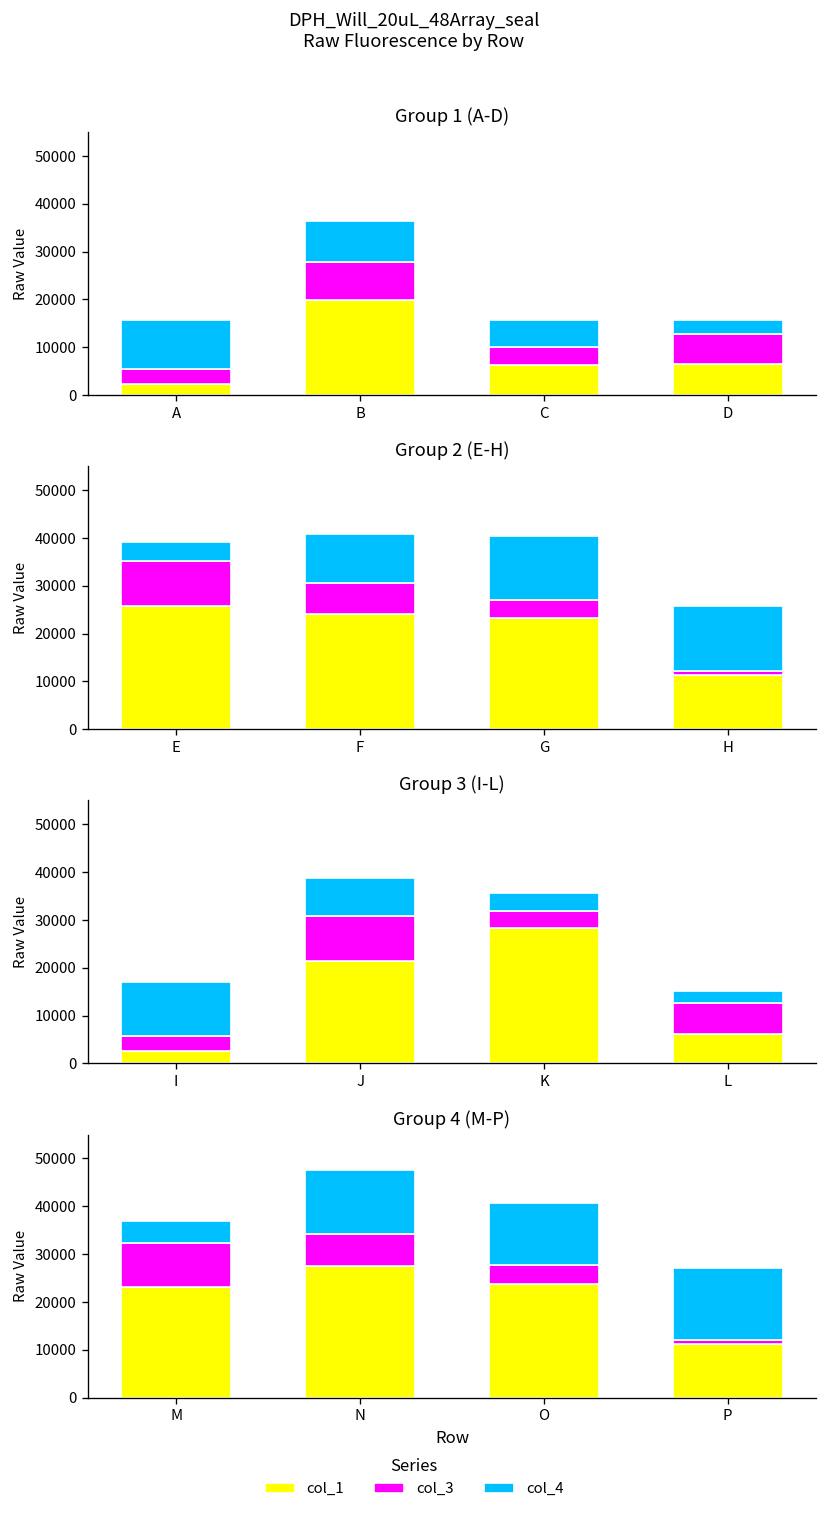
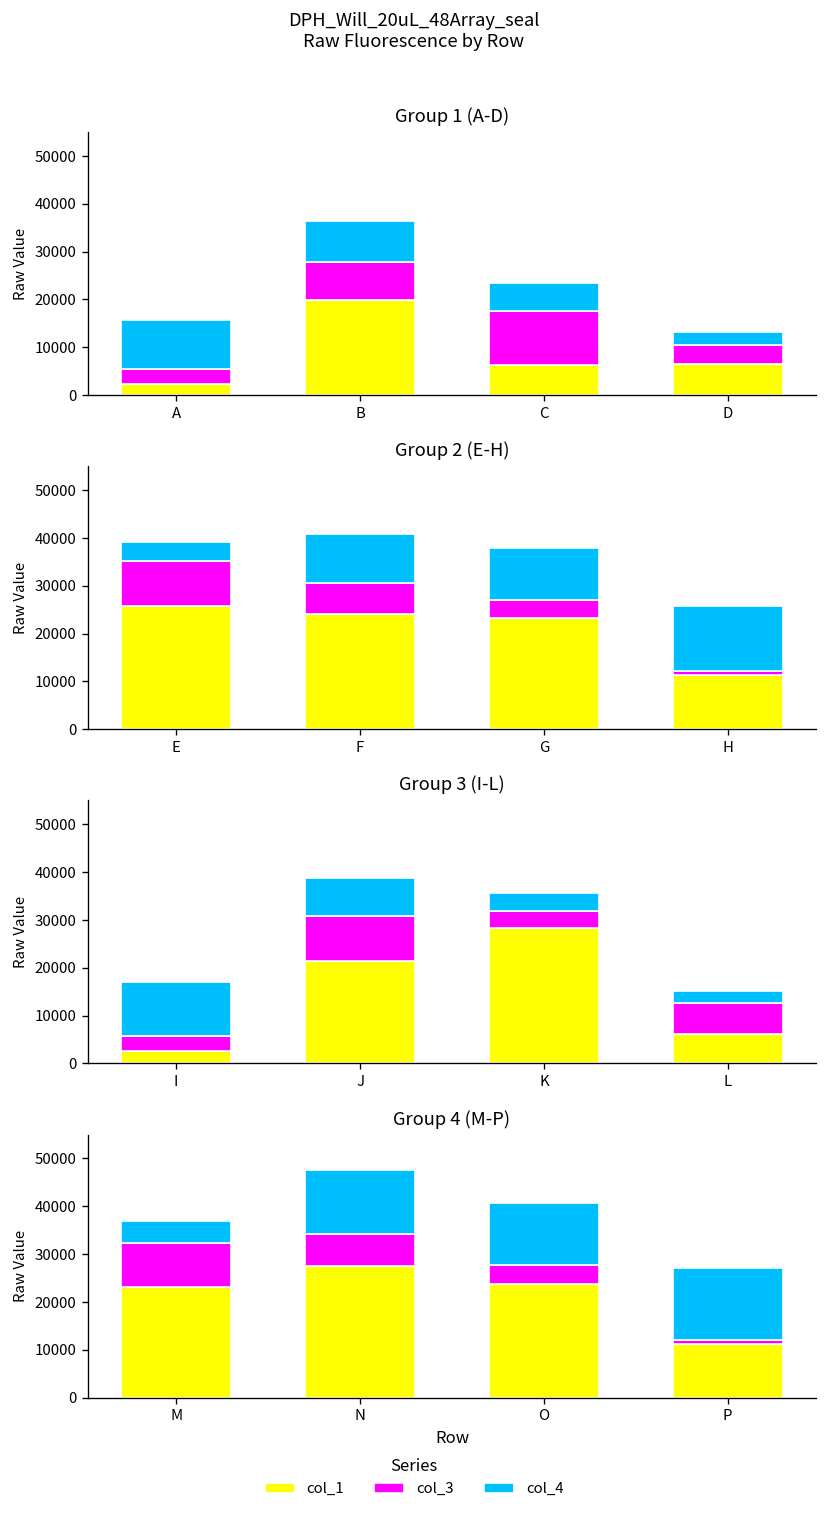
Group 1 (A-D), col_3, C: 4000 -> 11000
Group 1 (A-D), col_3, D: 6000 -> 4000
Group 2 (E-H), col_4, G: 13000 -> 11000
